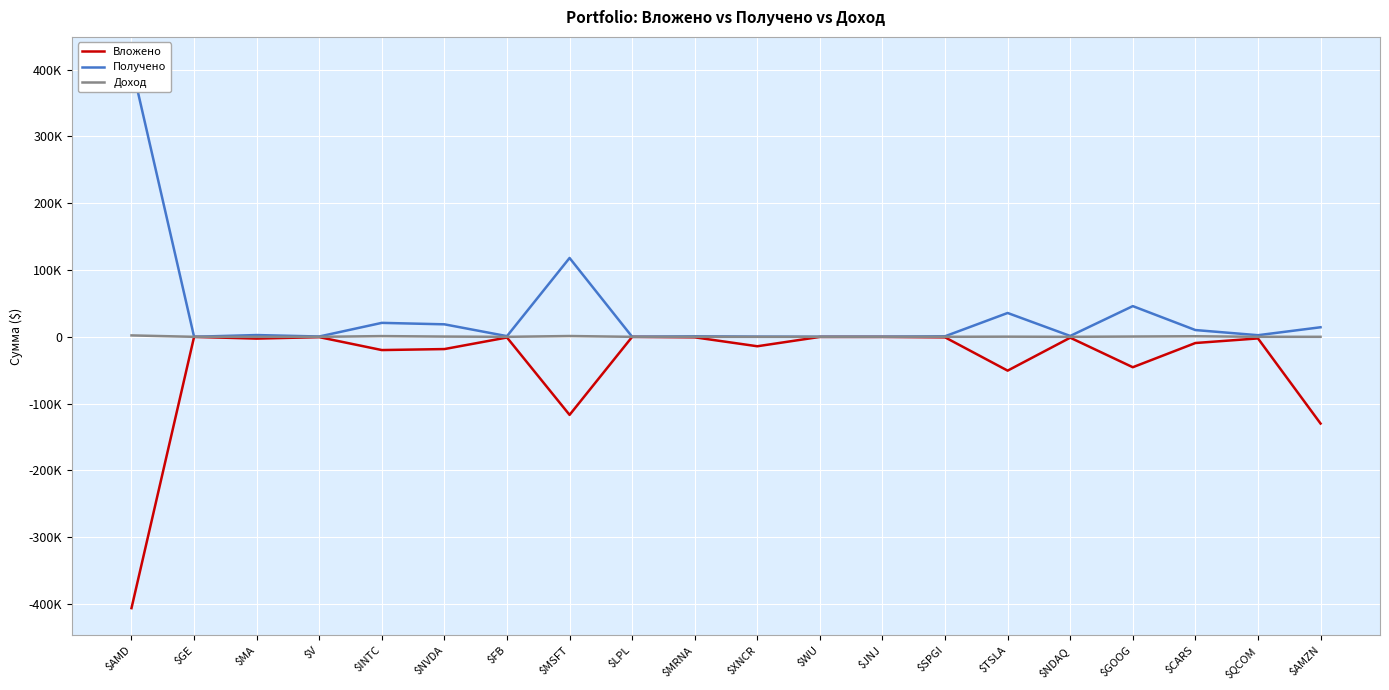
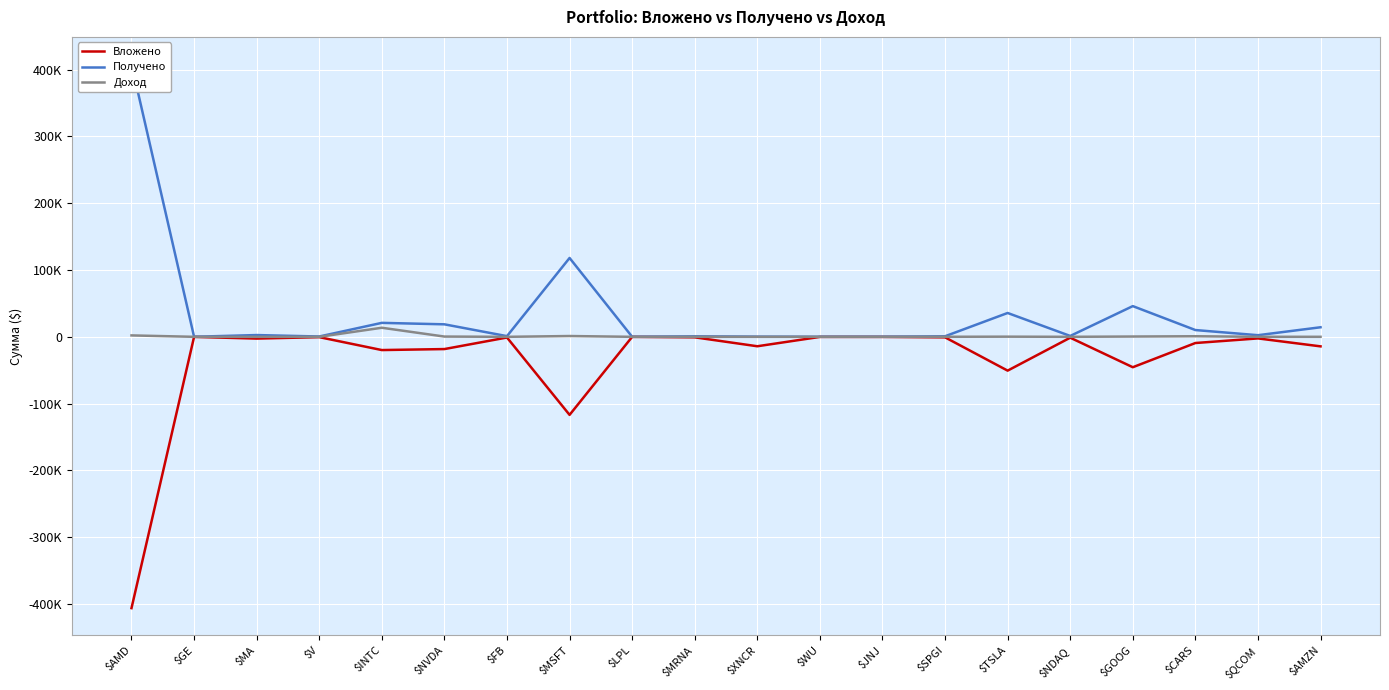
Доход, $INTC: 0 -> 10000
Вложено, $AMZN: -130000 -> -10000
